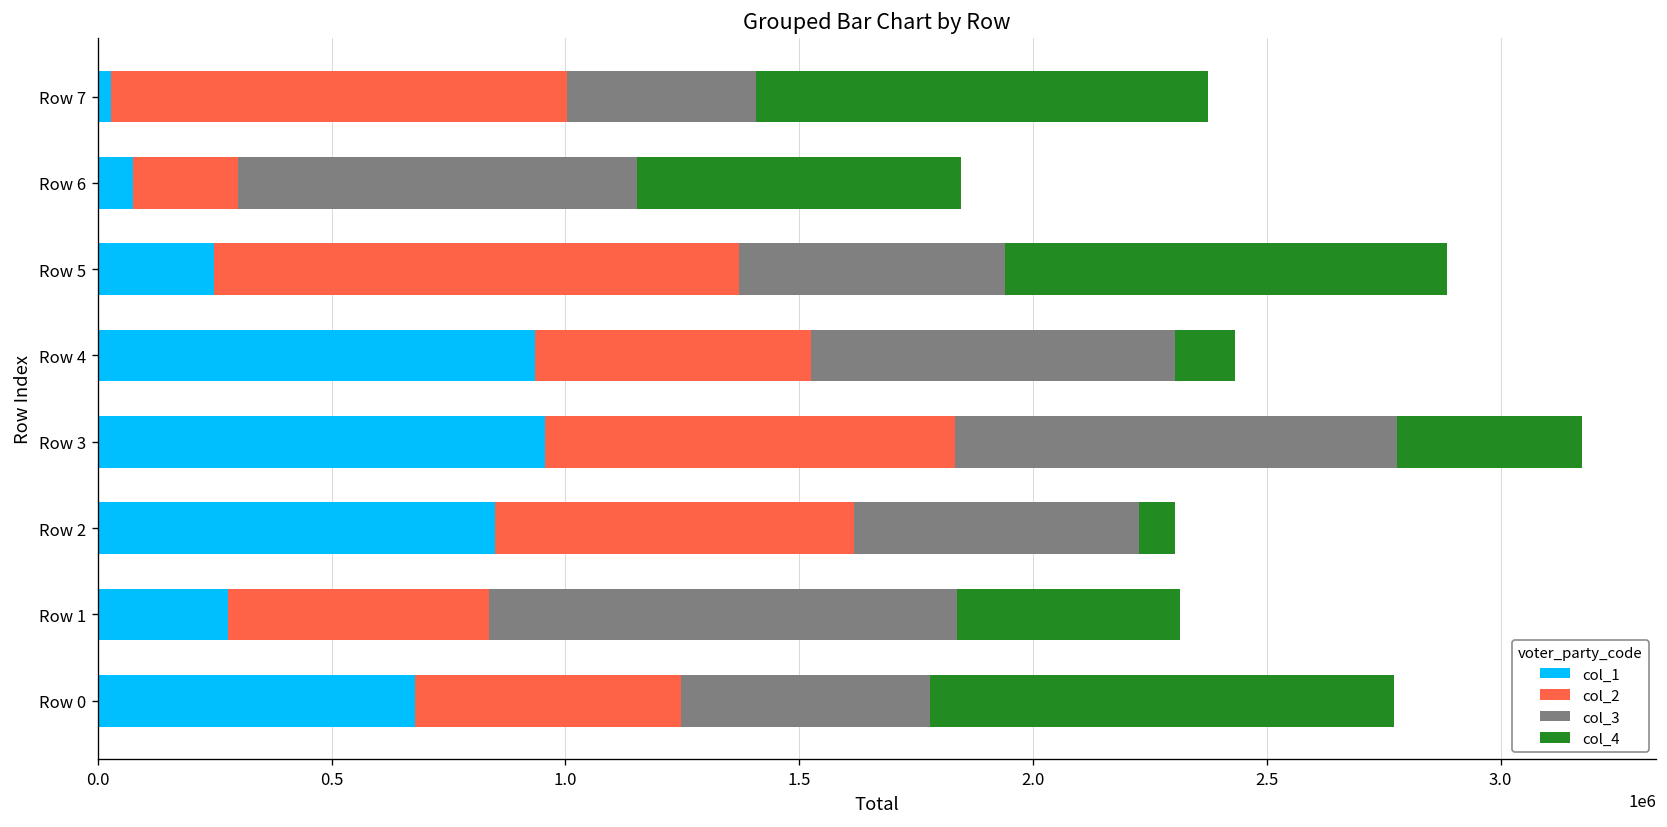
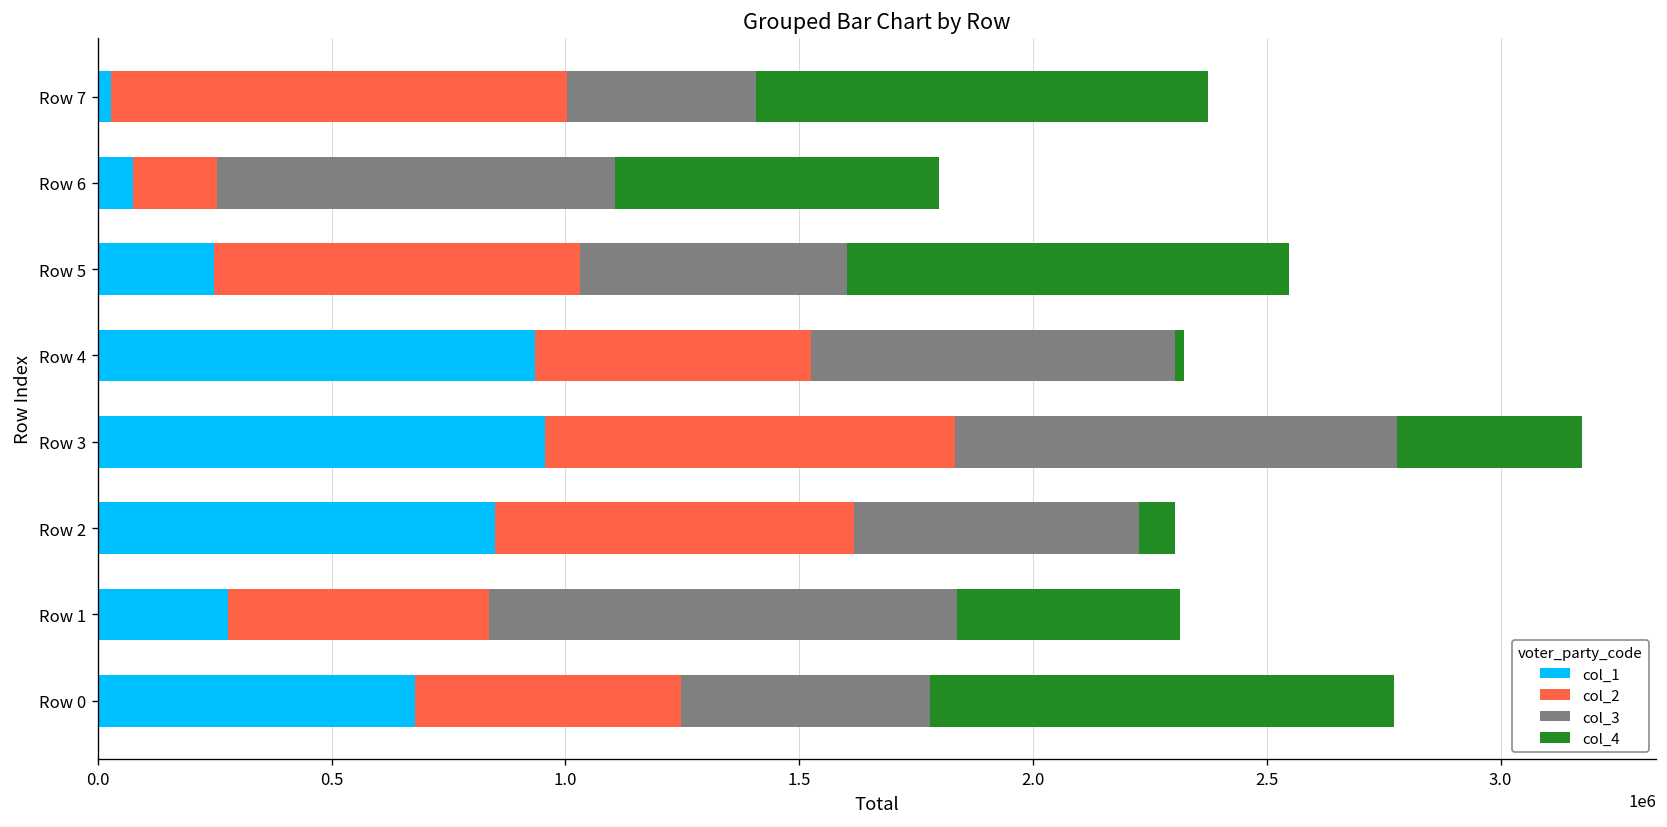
col_2, Row 6: 220000 -> 180000
col_2, Row 5: 1120000 -> 780000
col_4, Row 4: 130000 -> 20000
